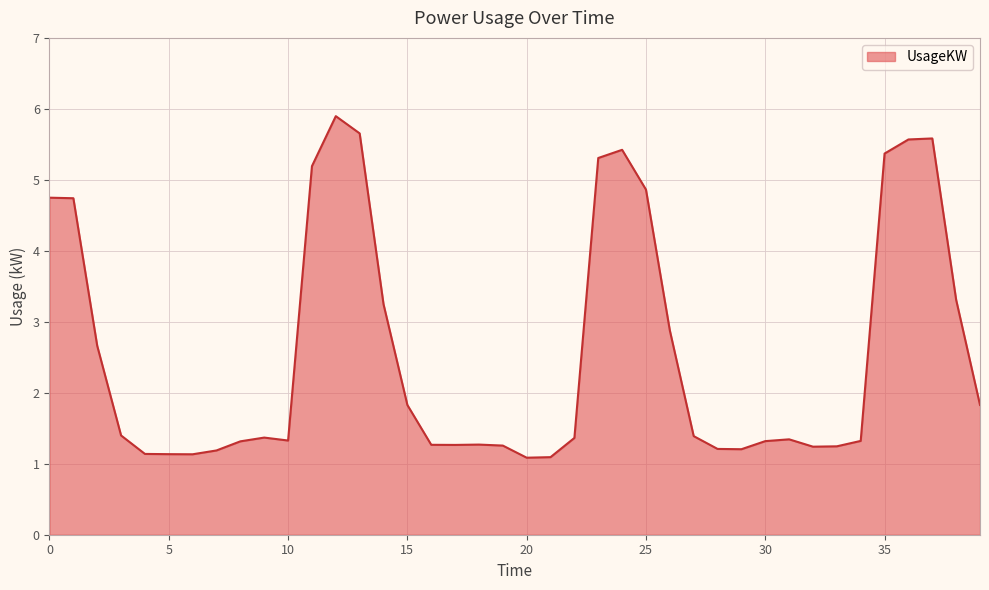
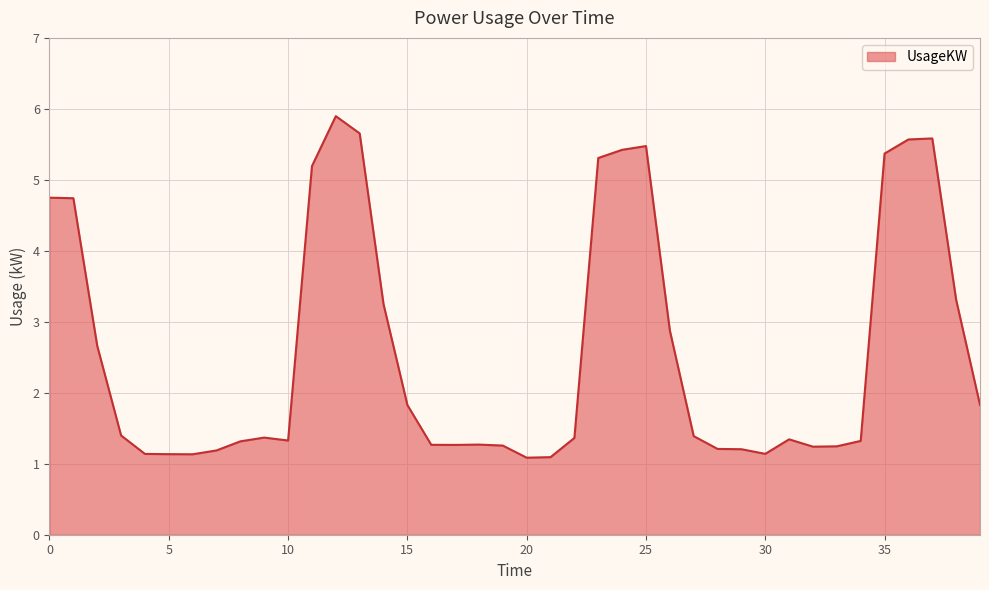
25: 4.9 -> 5.5
30: 1.3 -> 1.1
